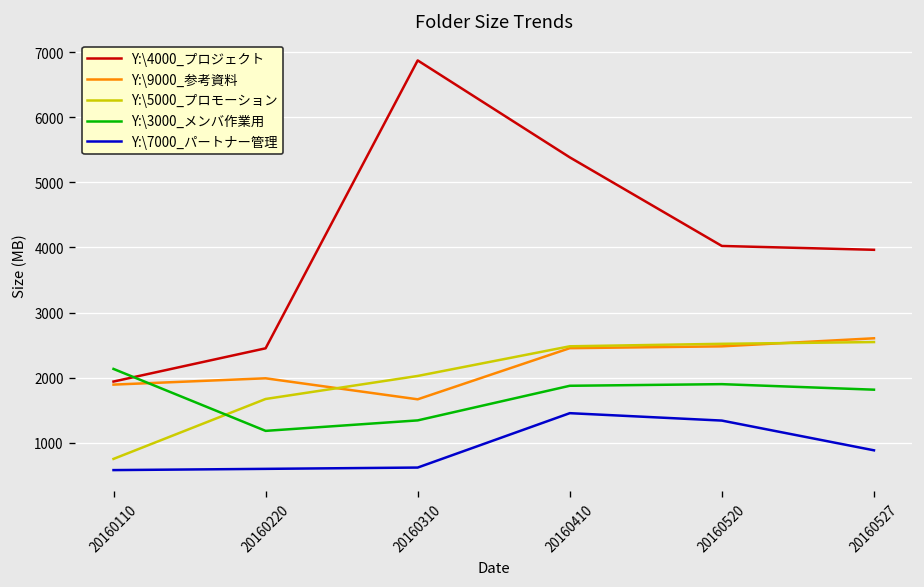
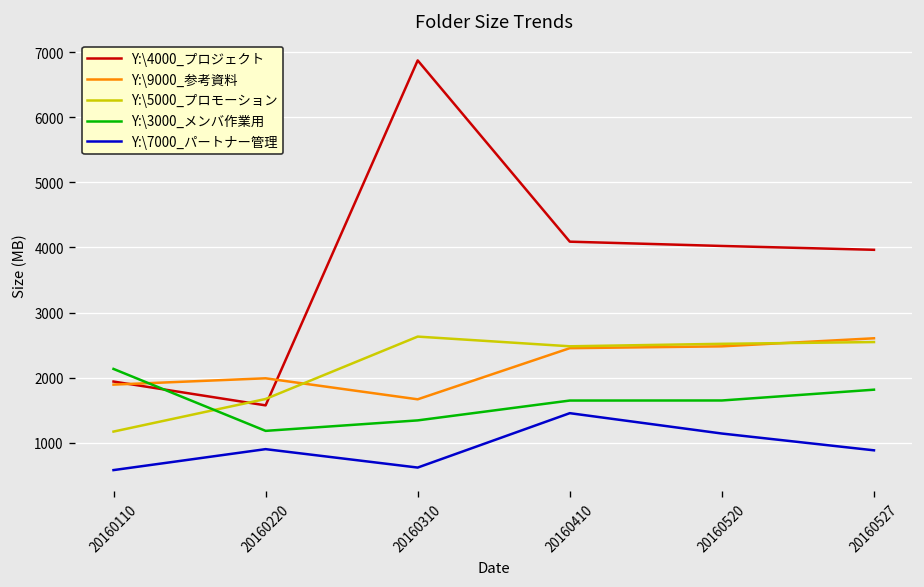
Y:\5000_プロモーション, 20160110: 800 -> 1200
Y:\4000_プロジェクト, 20160220: 2500 -> 1600
Y:\7000_パートナー管理, 20160220: 600 -> 900
Y:\5000_プロモーション, 20160310: 2000 -> 2600
Y:\4000_プロジェクト, 20160410: 5400 -> 4100
Y:\3000_メンバ作業用, 20160410: 1900 -> 1600
Y:\3000_メンバ作業用, 20160520: 1900 -> 1600
Y:\7000_パートナー管理, 20160520: 1300 -> 1100
